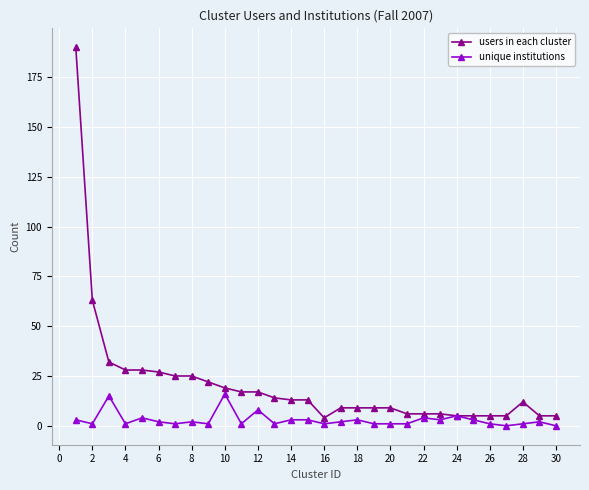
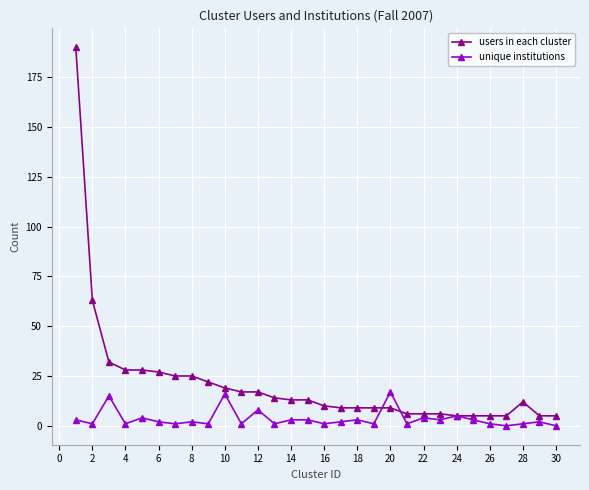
users in each cluster, 16: 4 -> 10
unique institutions, 20: 1 -> 17
